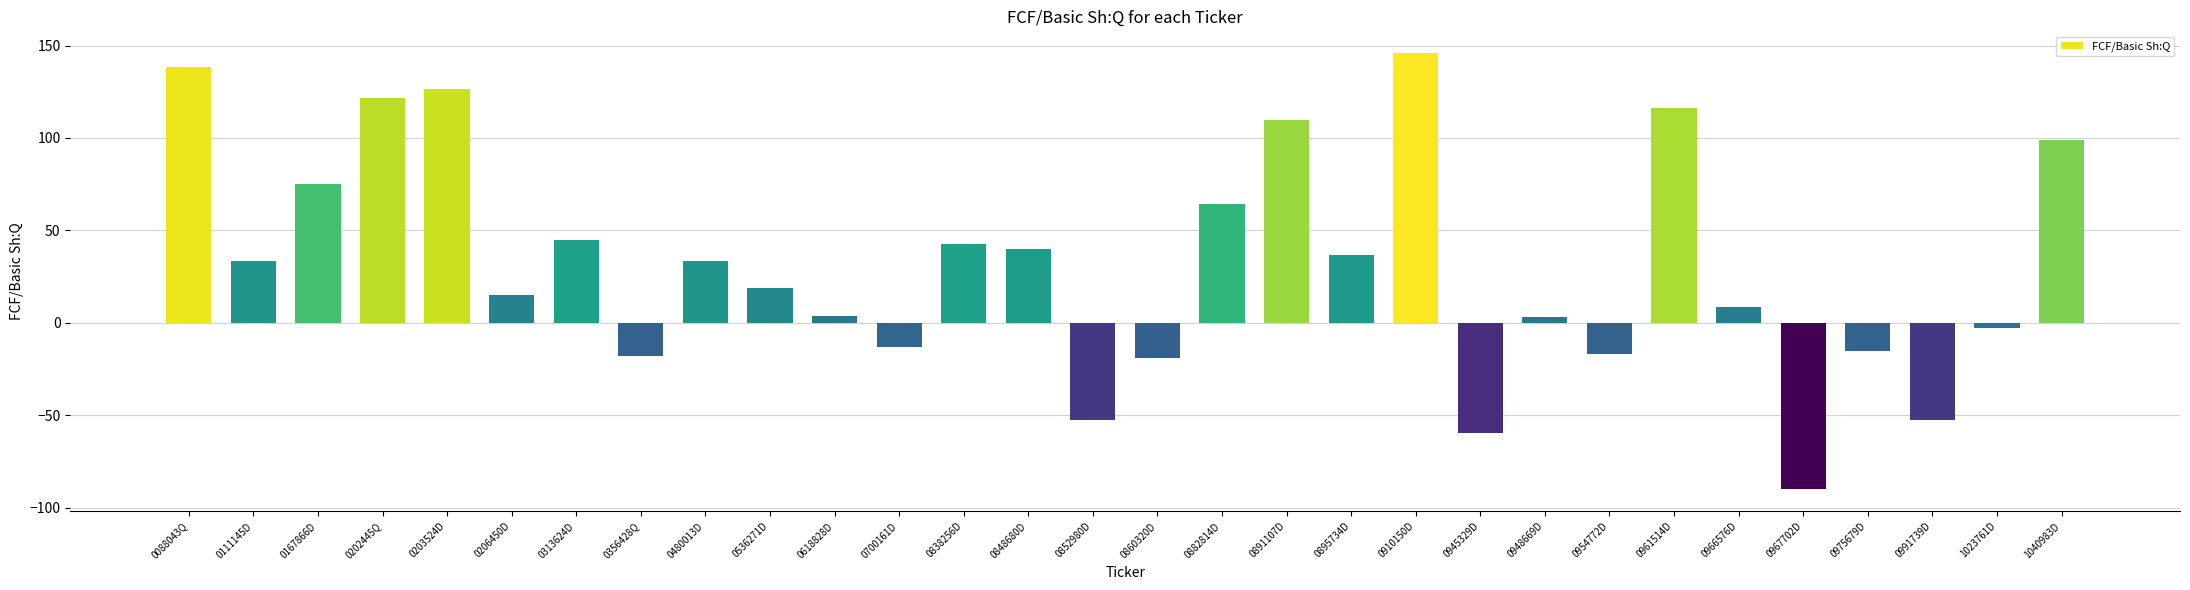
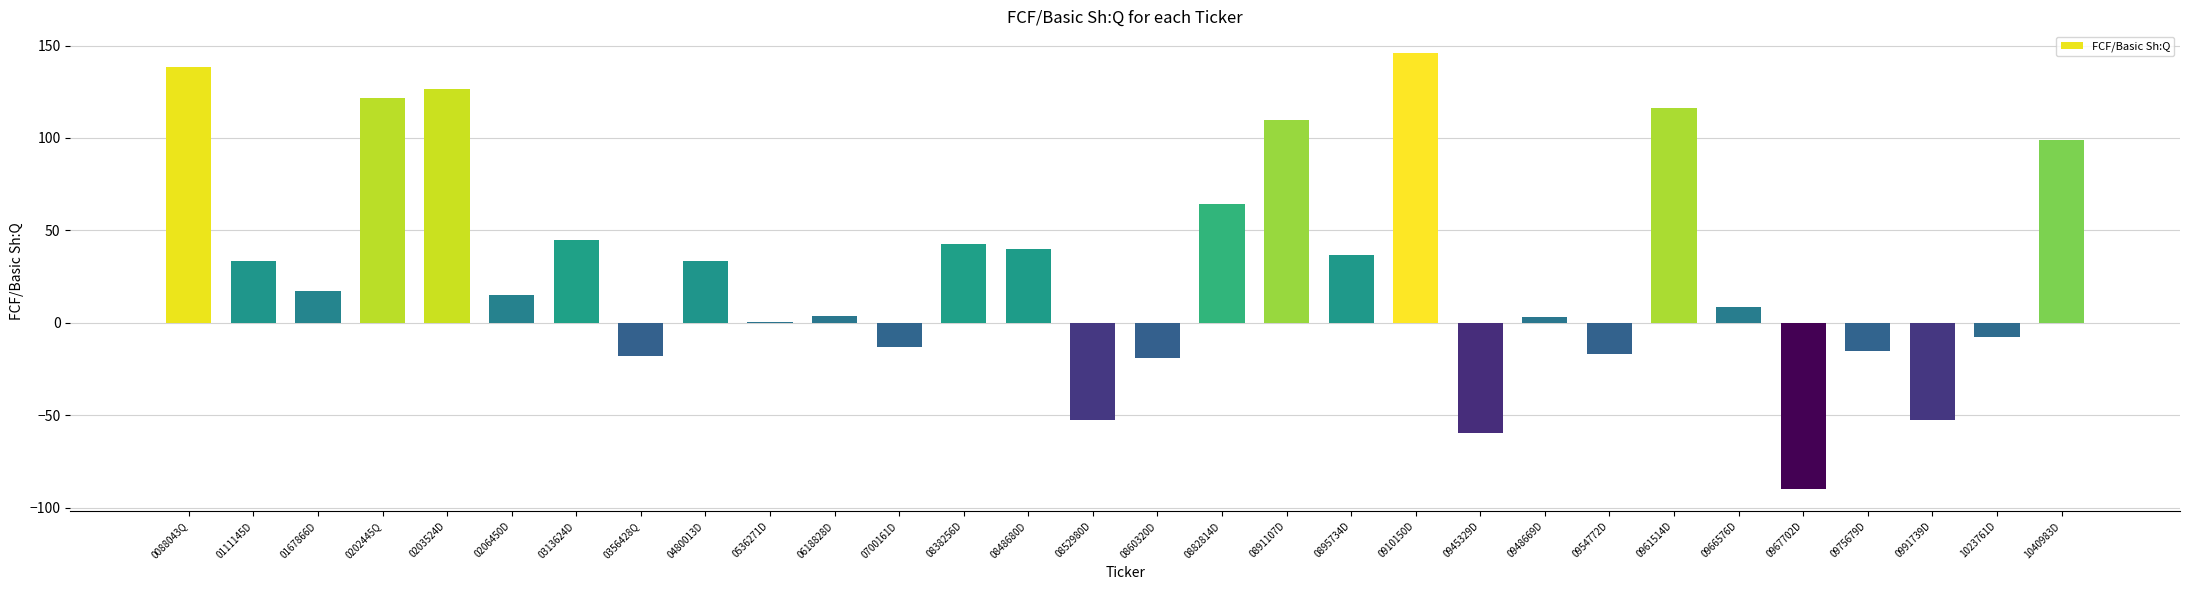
0167866D: 75 -> 17
0536271D: 19 -> 1
1023761D: -3 -> -8
